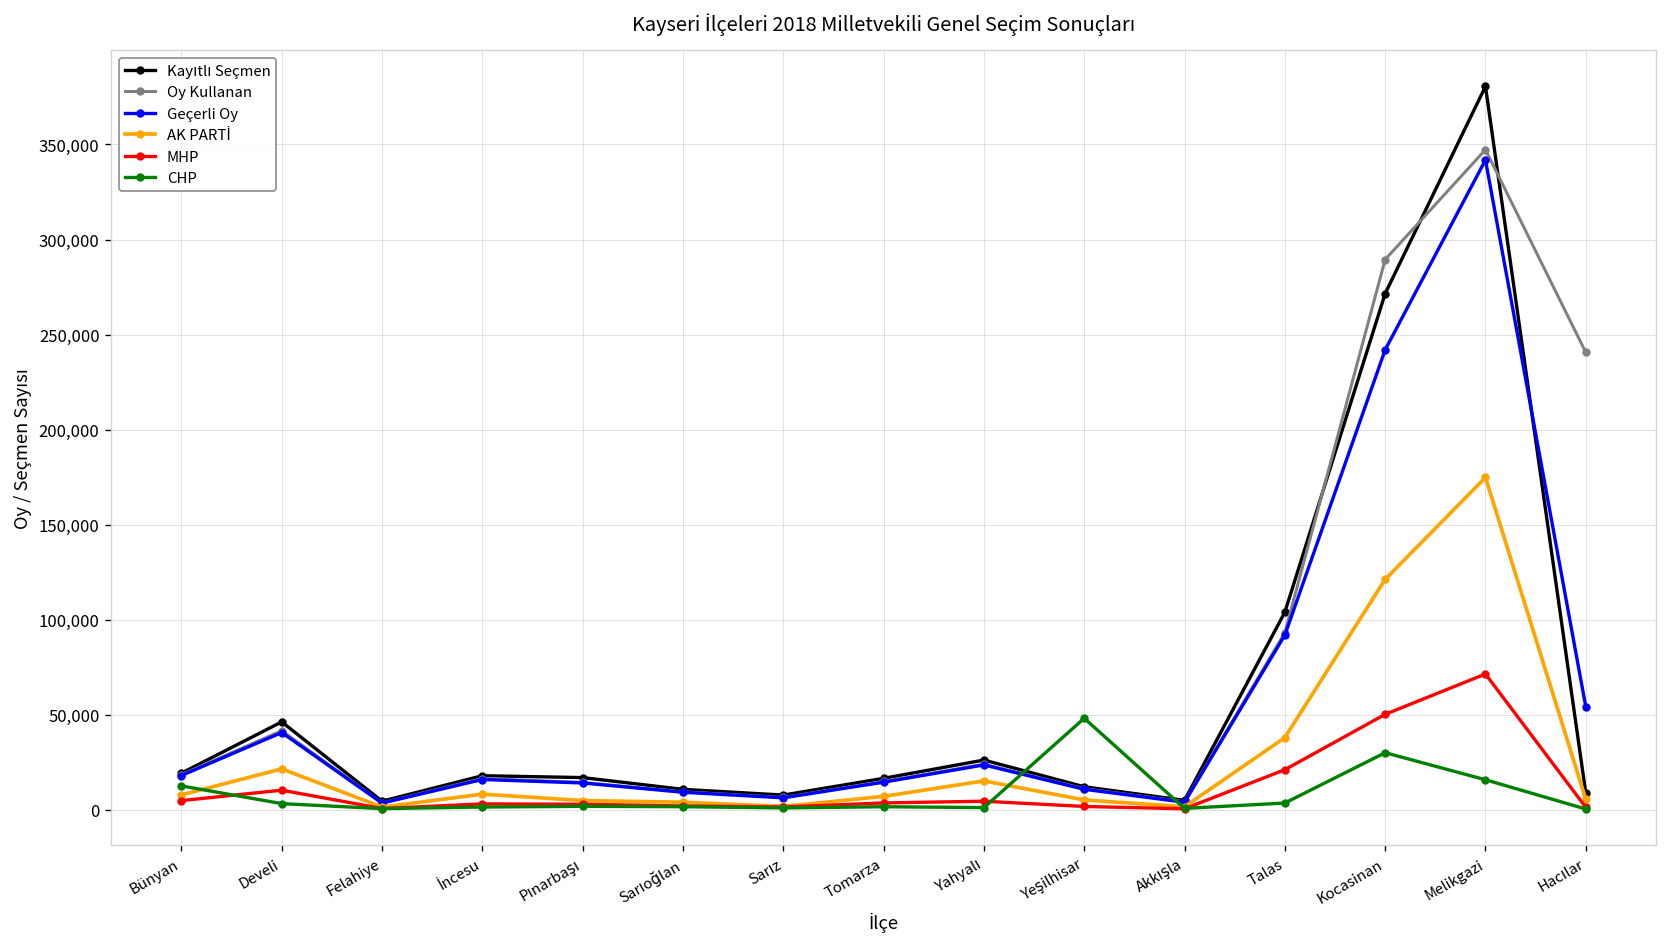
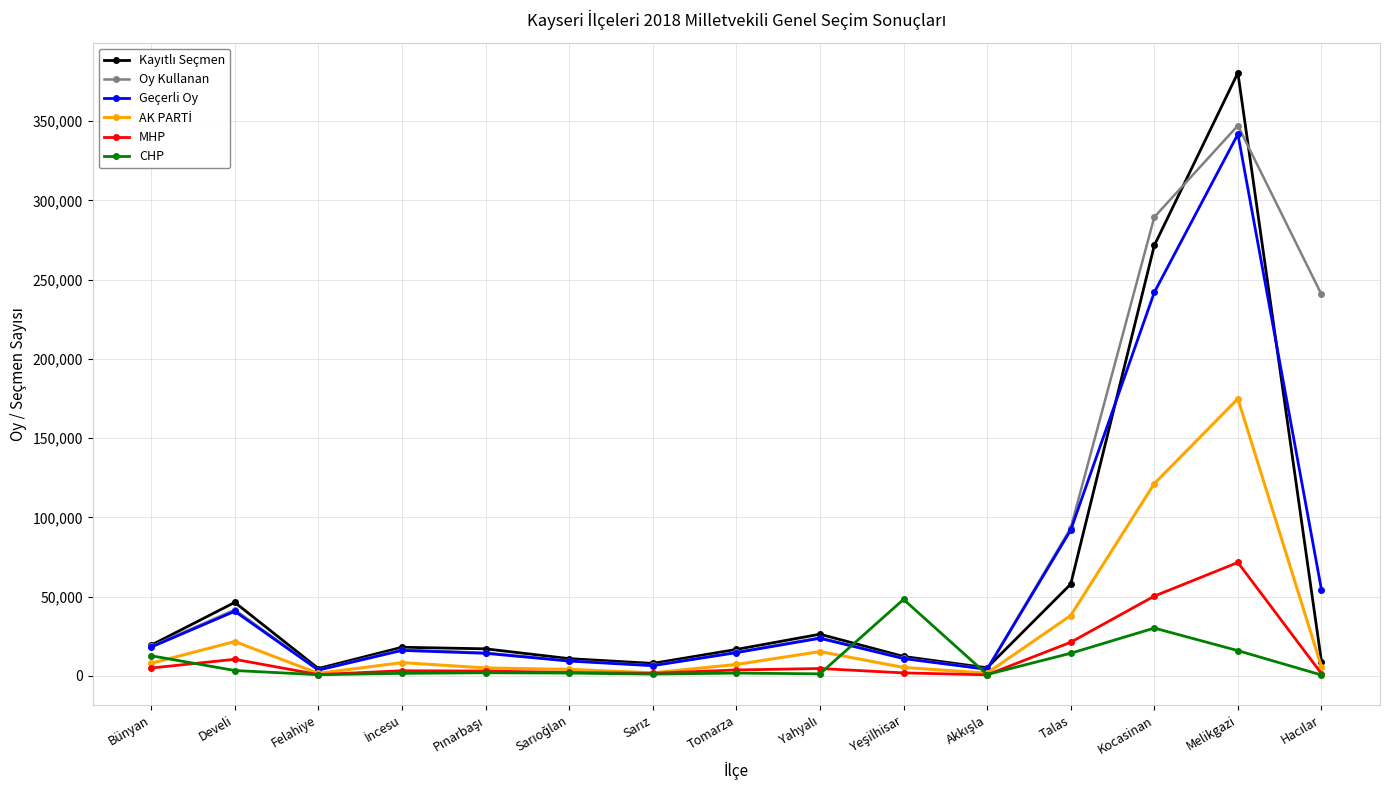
Kayıtlı Seçmen, Talas: 104,000 -> 58,000
CHP, Talas: 4,000 -> 14,000
